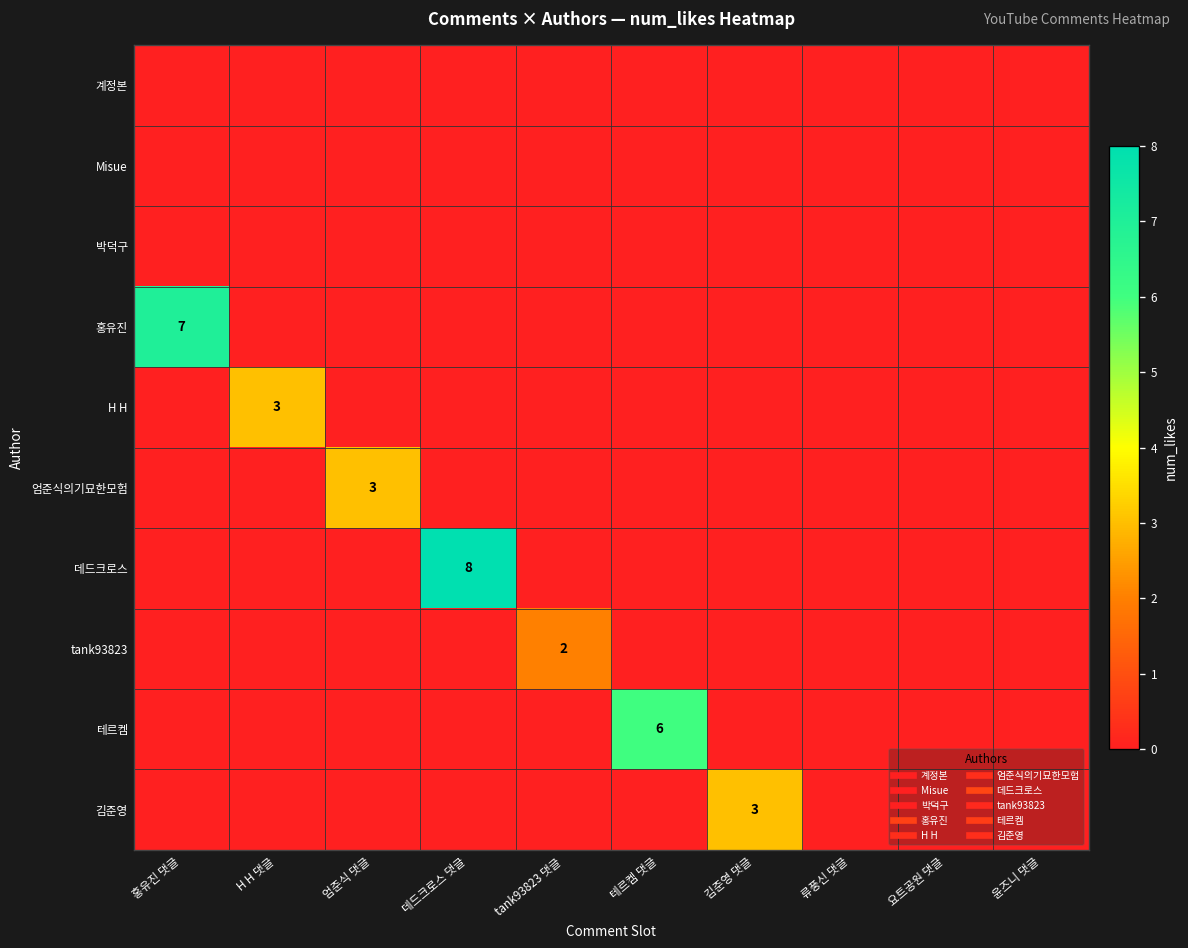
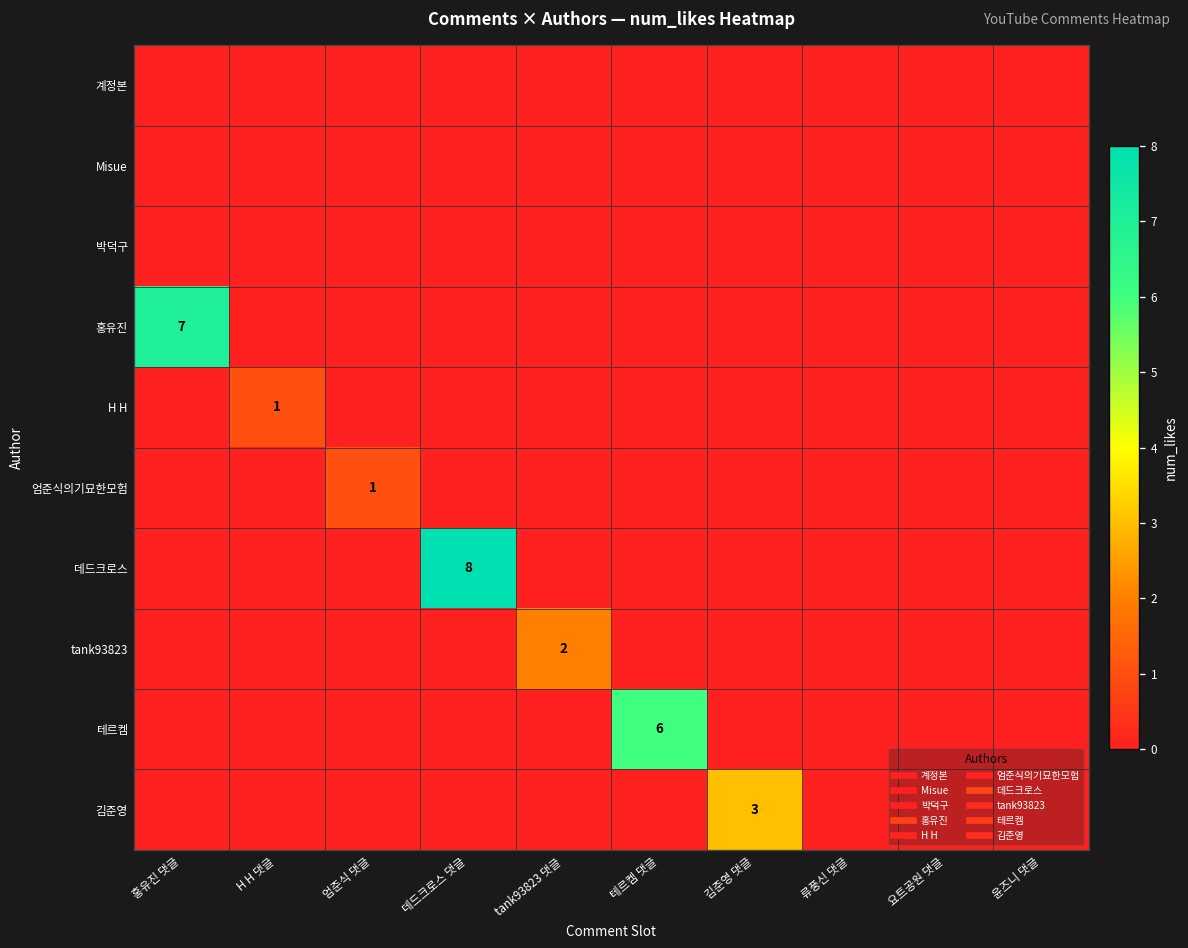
H H, H H 댓글: 3 -> 1
엄준식의기묘한모험, 엄준식 댓글: 3 -> 1
